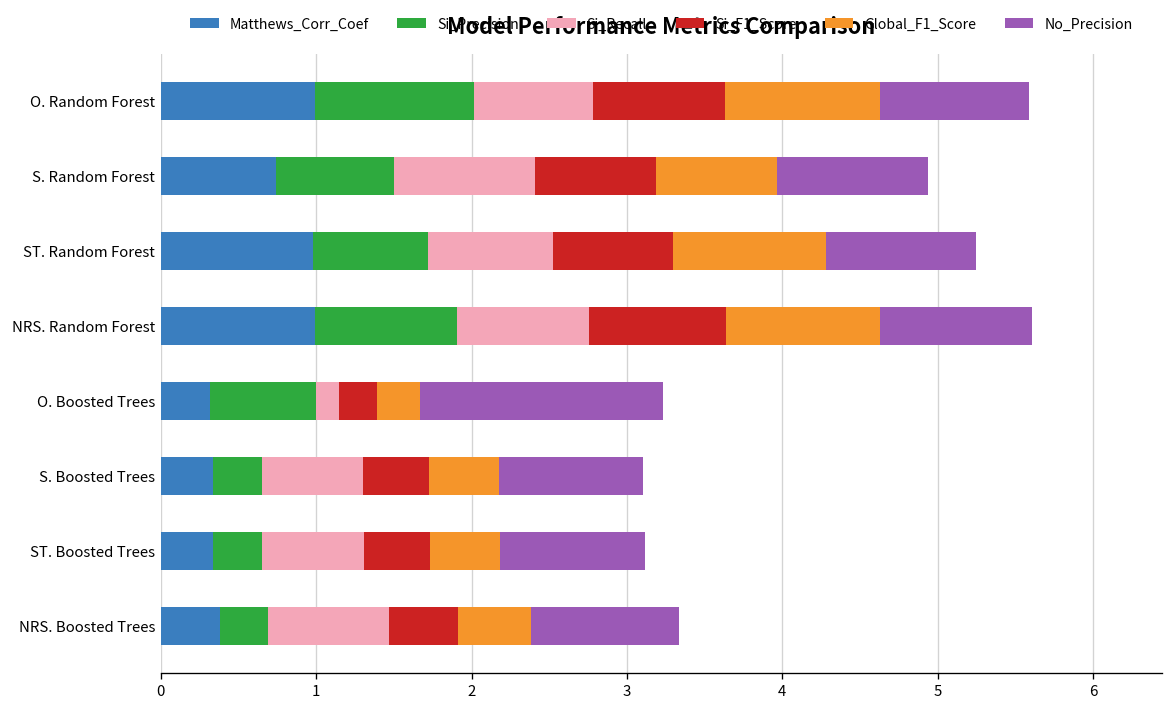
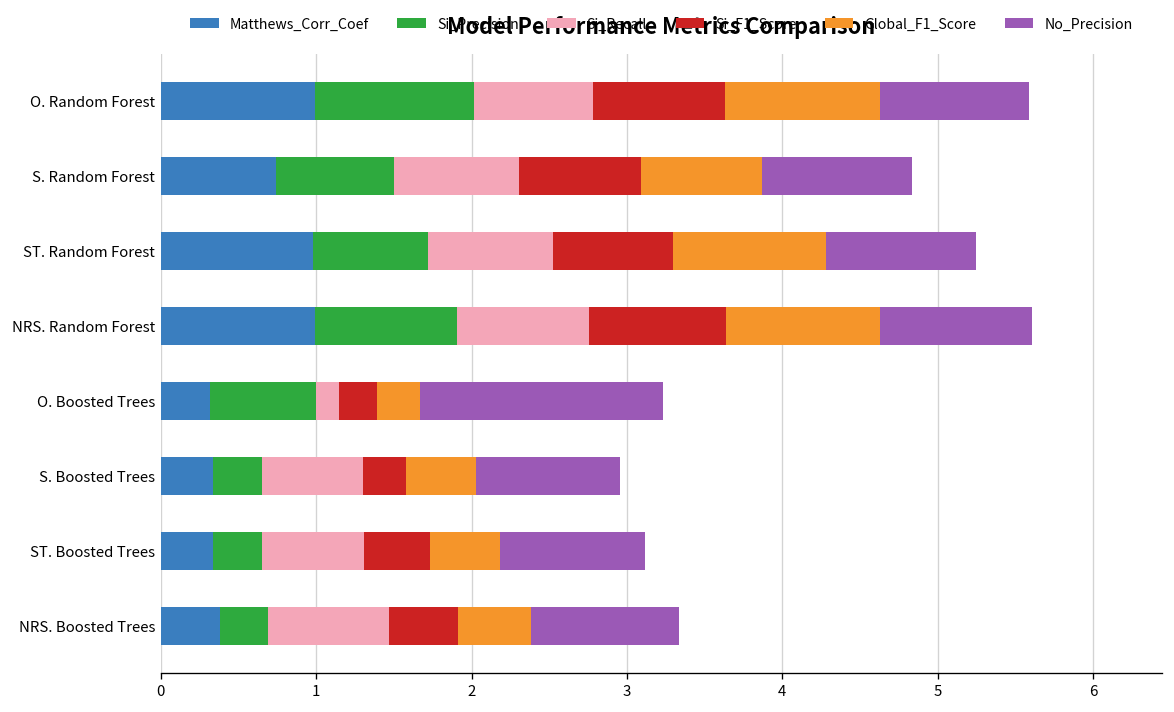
Si_Recall, S. Random Forest: 0.91 -> 0.81
Si_F1_Score, S. Boosted Trees: 0.42 -> 0.27
